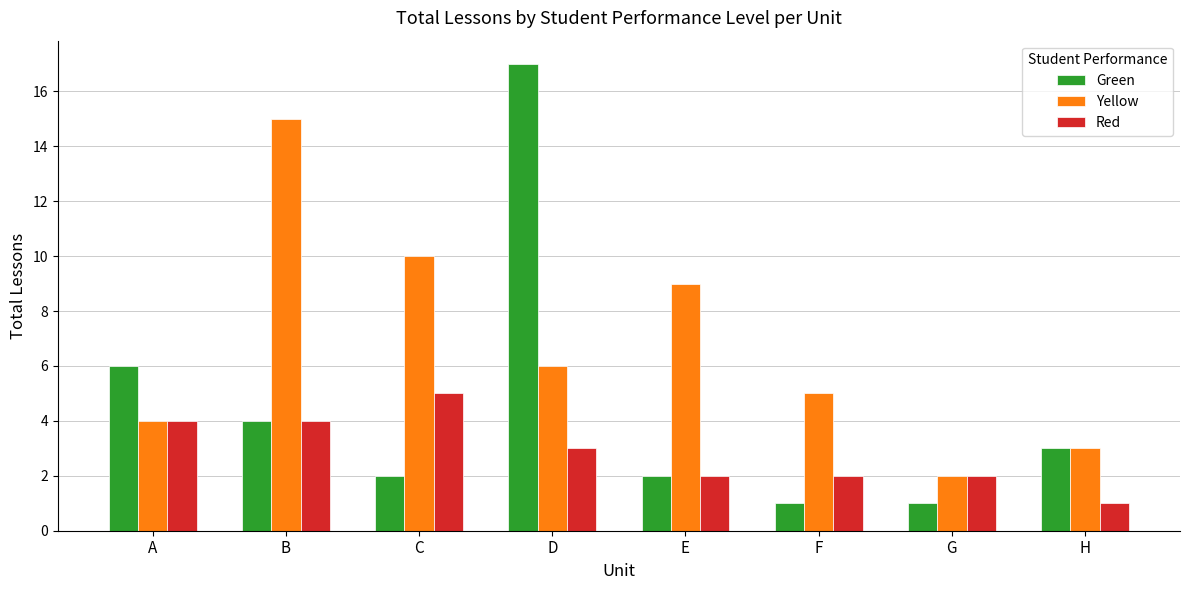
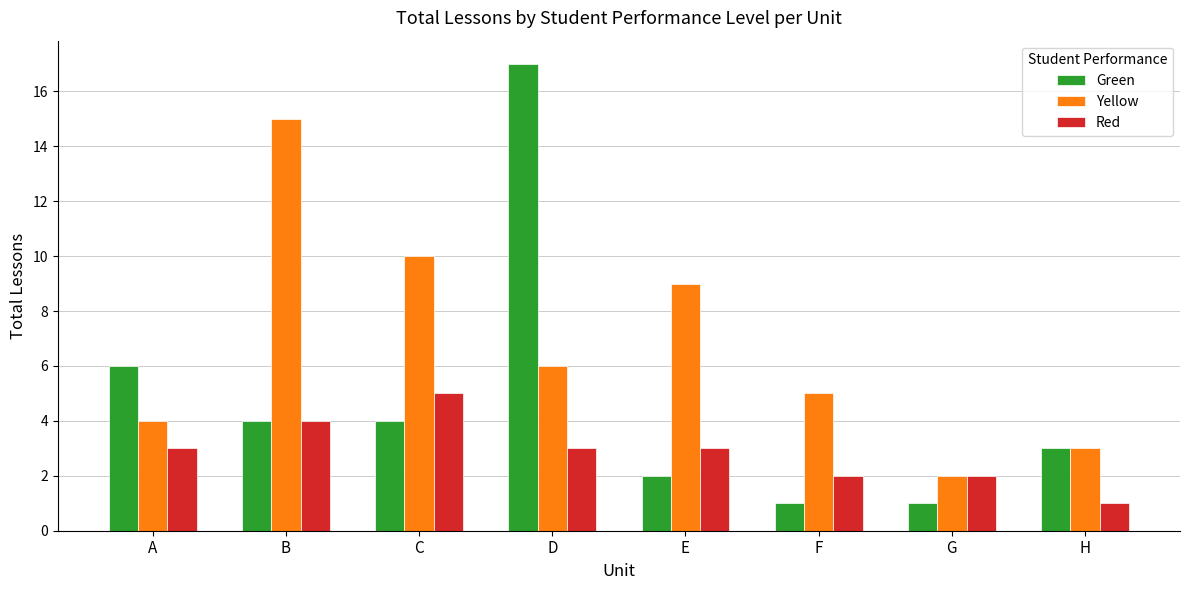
Red, A: 4 -> 3
Green, C: 2 -> 4
Red, E: 2 -> 3
